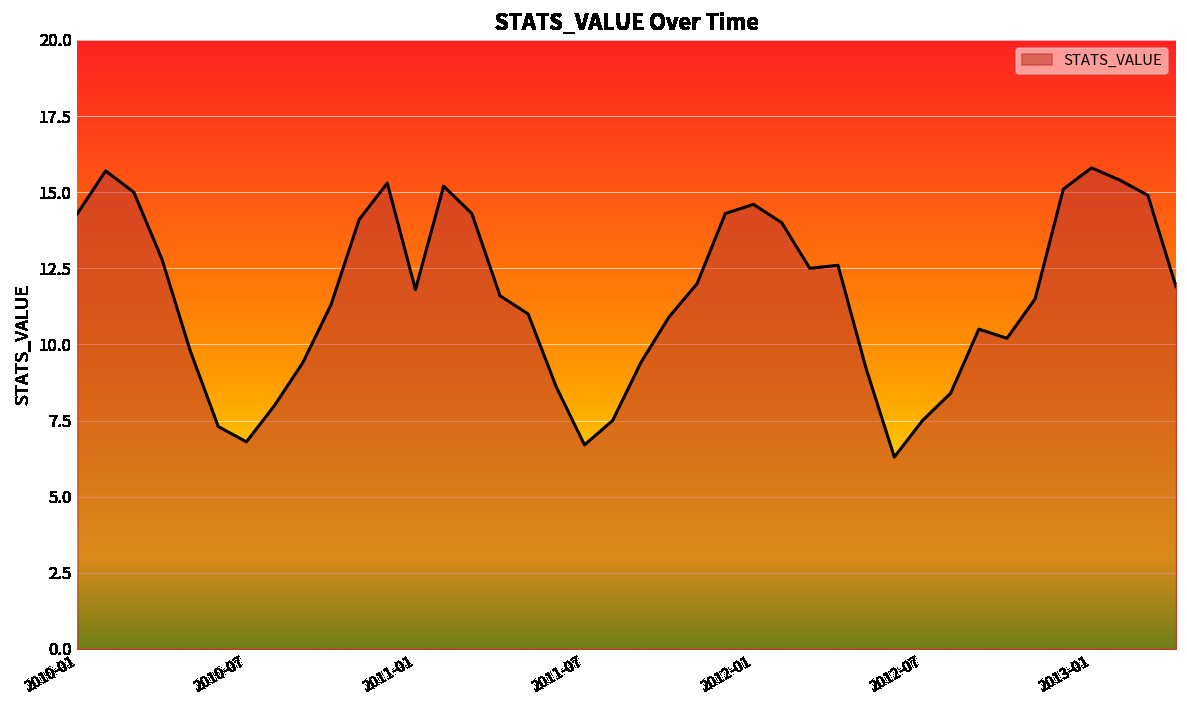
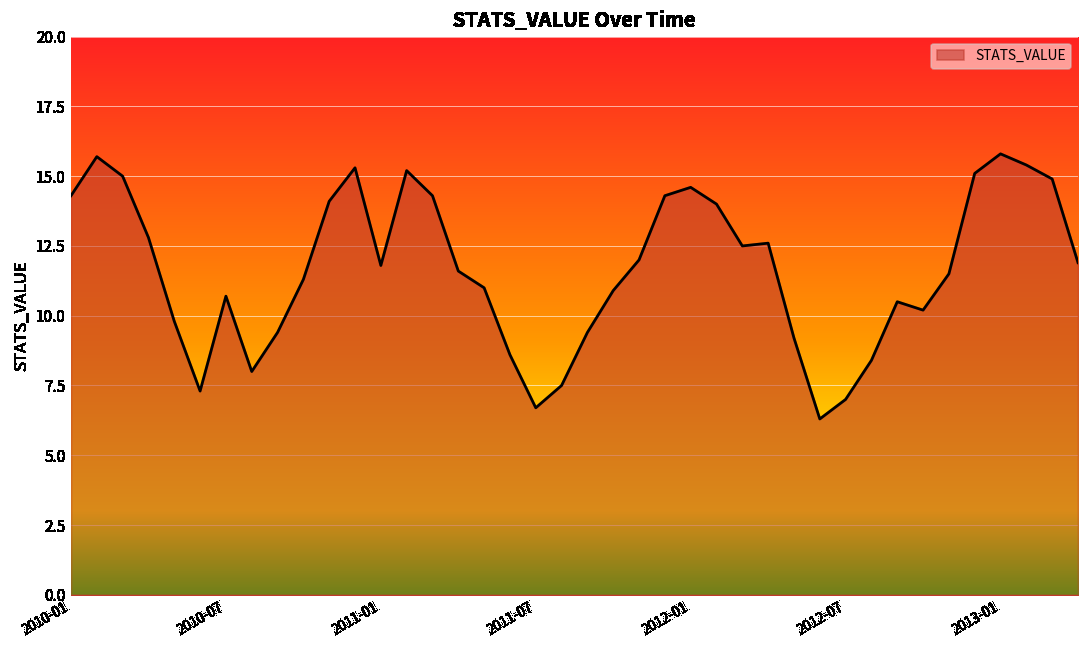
2010-07: 6.8 -> 10.7
2012-07: 7.5 -> 7.0
